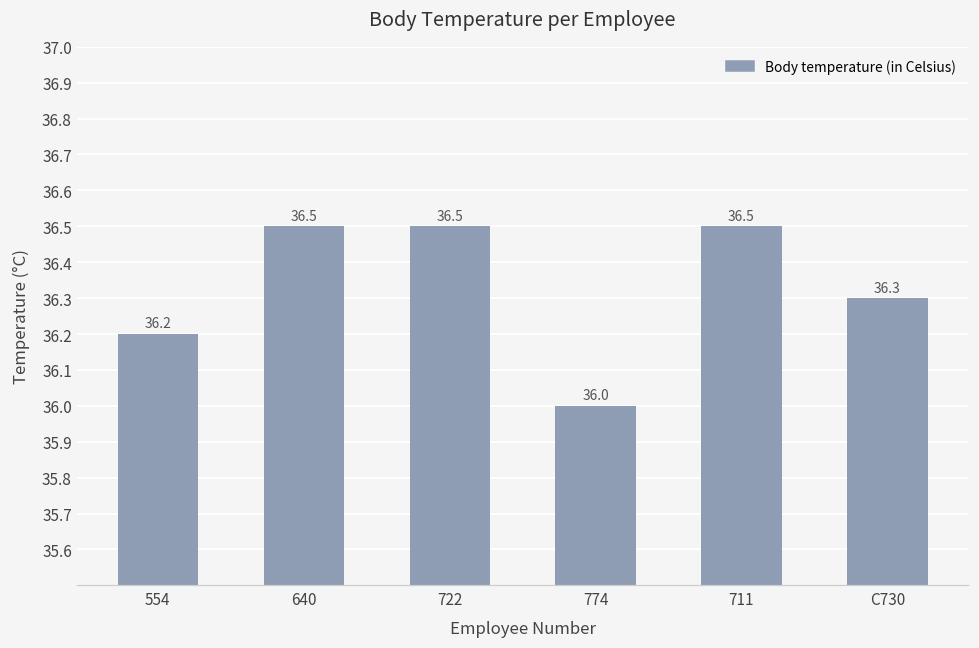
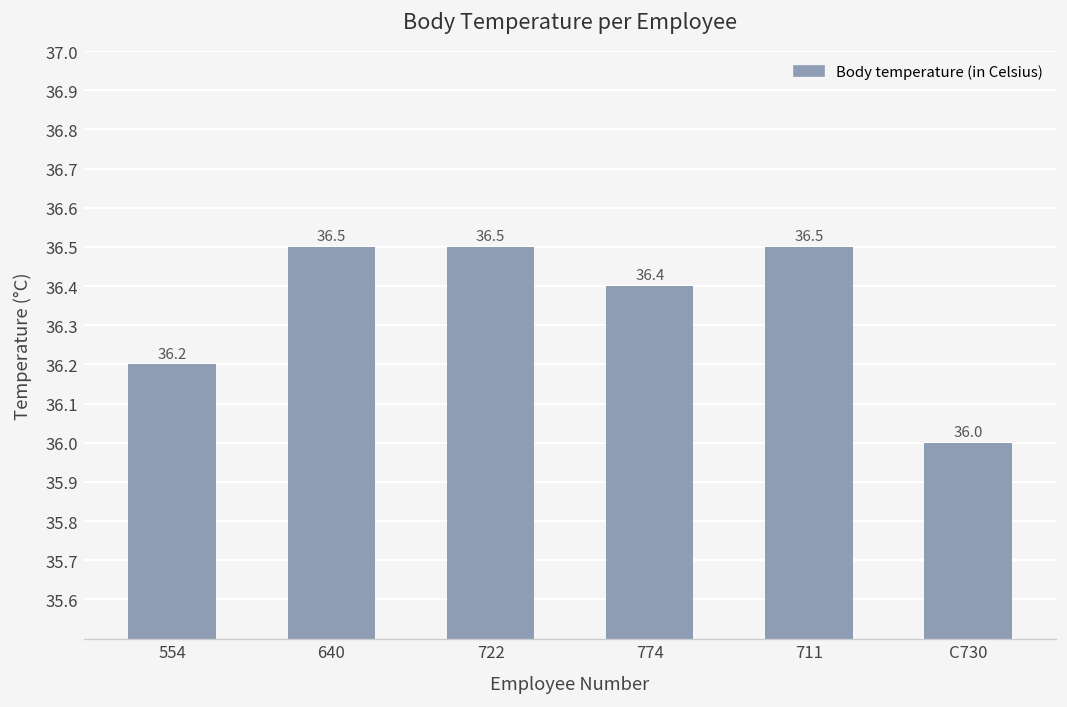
774: 36.0 -> 36.4
C730: 36.3 -> 36.0
